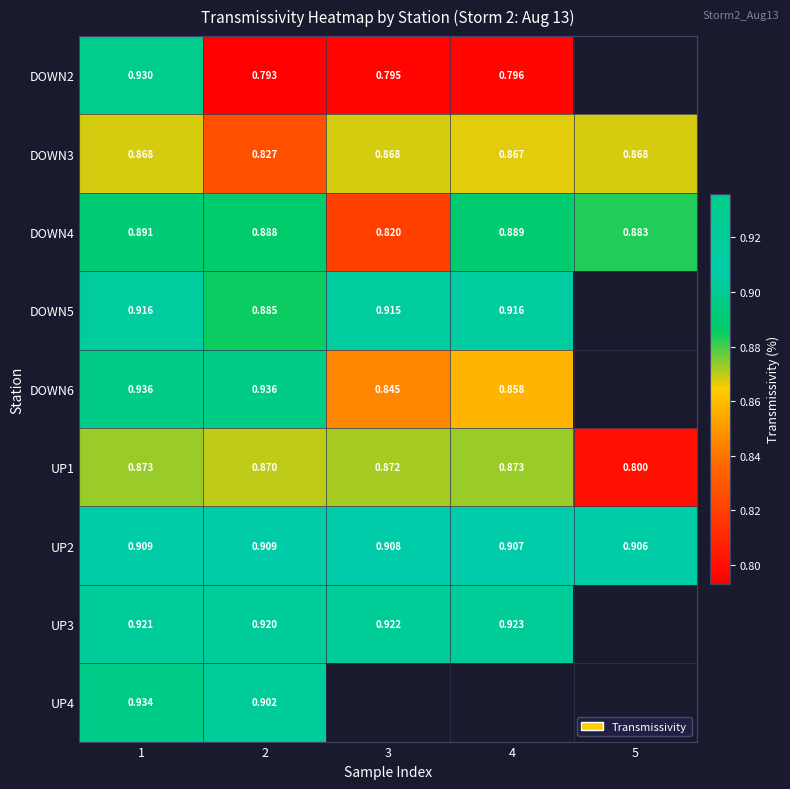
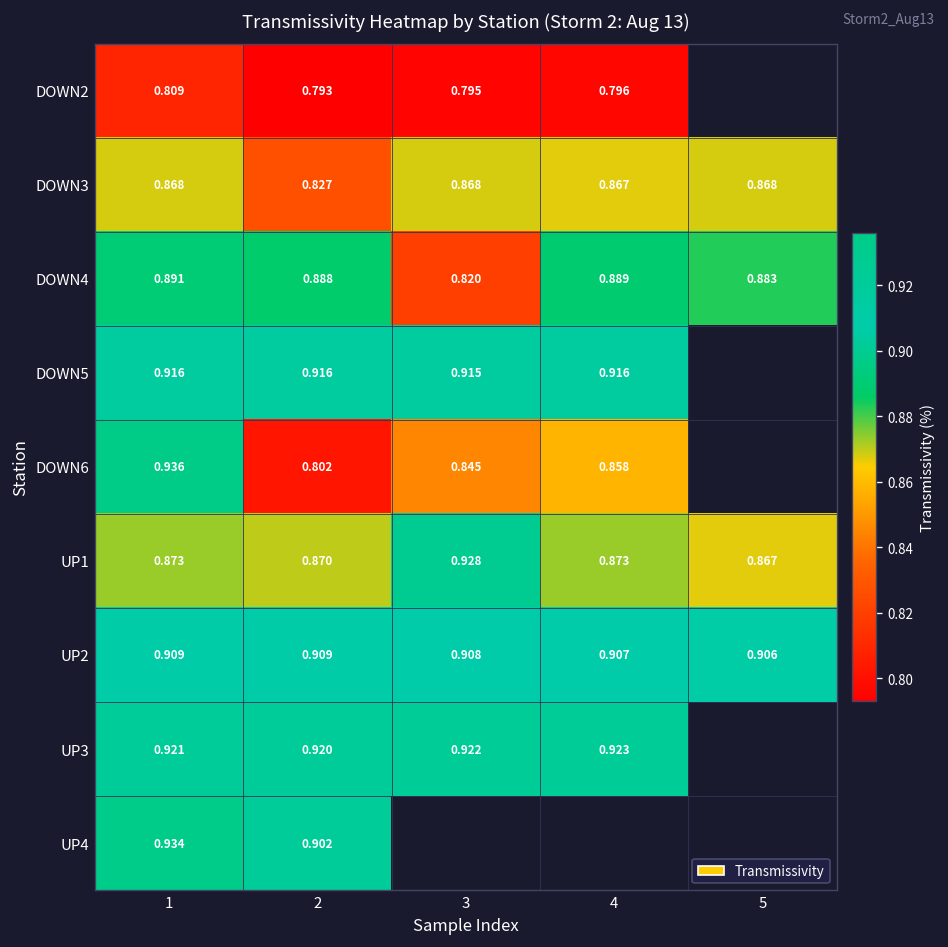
DOWN2, 1: 0.930 -> 0.809
DOWN5, 2: 0.885 -> 0.916
DOWN6, 2: 0.936 -> 0.802
UP1, 3: 0.872 -> 0.928
UP1, 5: 0.800 -> 0.867
